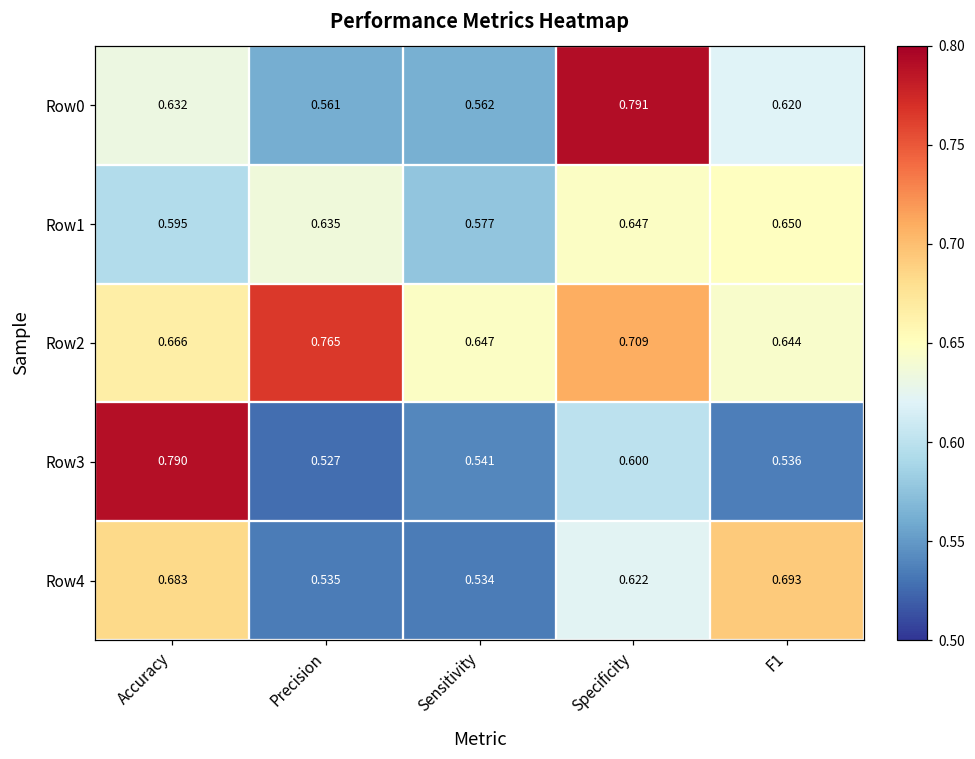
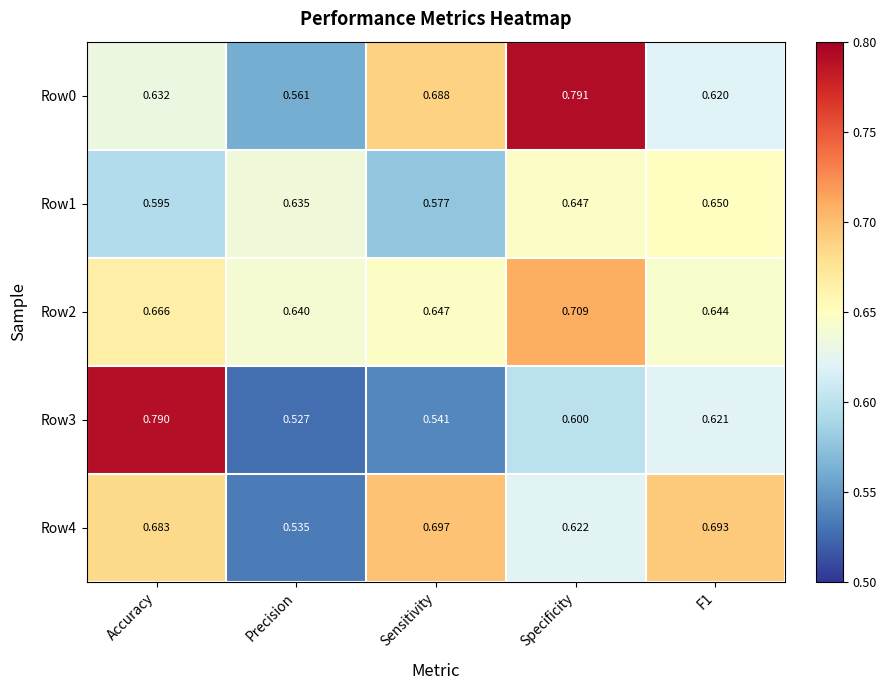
Row0, Sensitivity: 0.562 -> 0.688
Row2, Precision: 0.765 -> 0.640
Row3, F1: 0.536 -> 0.621
Row4, Sensitivity: 0.534 -> 0.697
